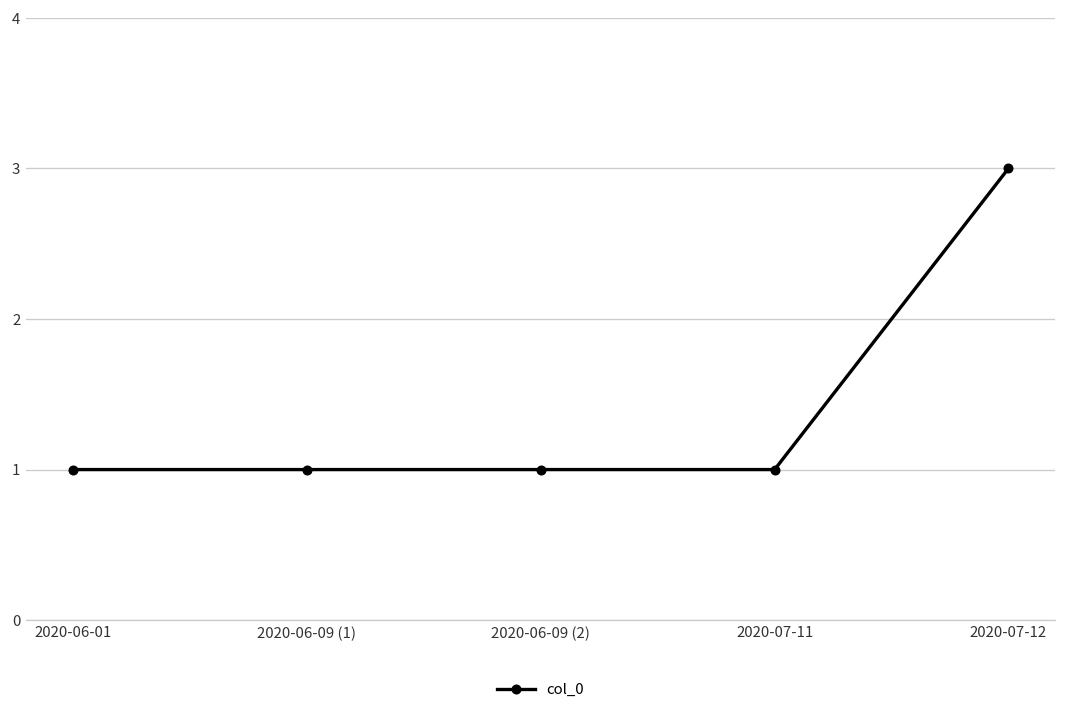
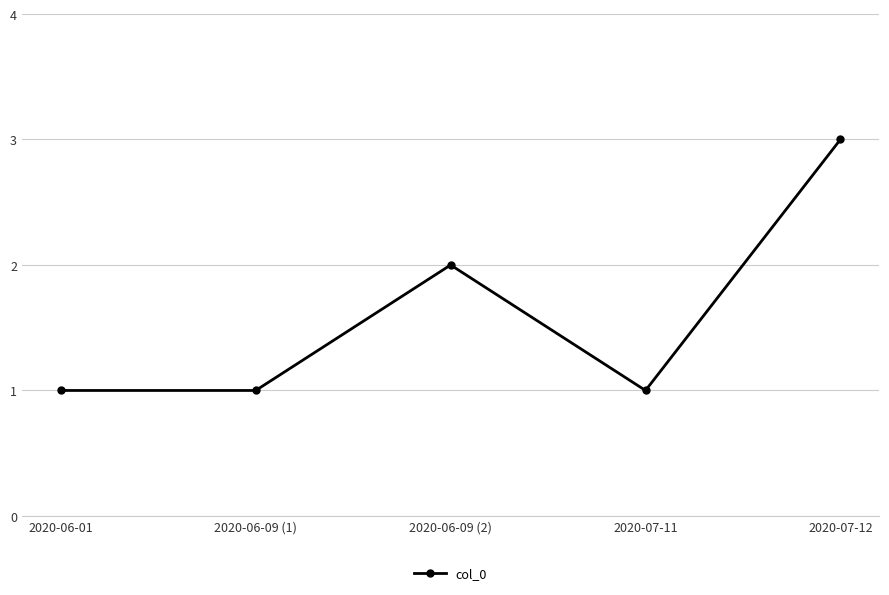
2020-06-09 (2): 1 -> 2
